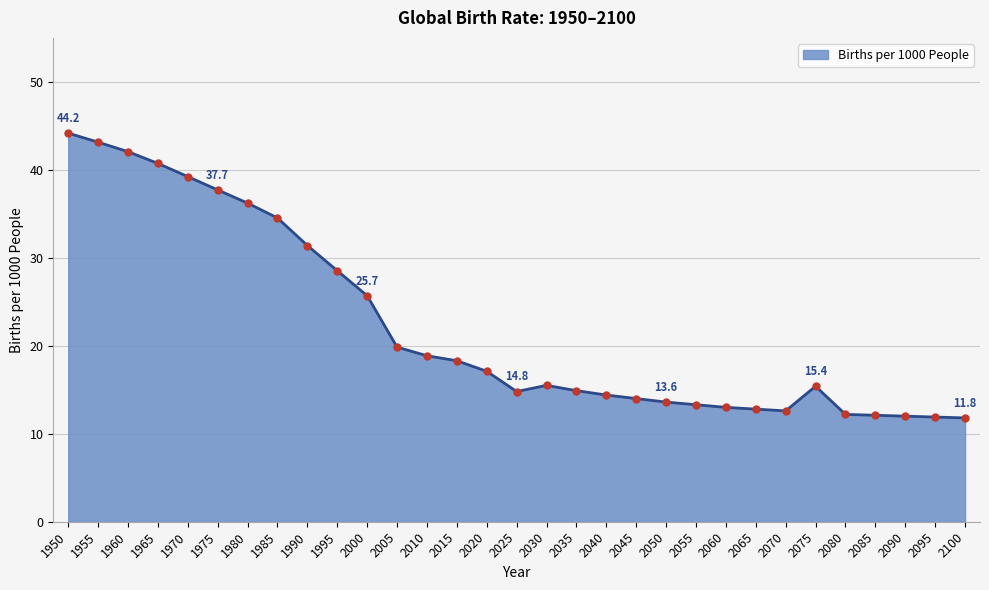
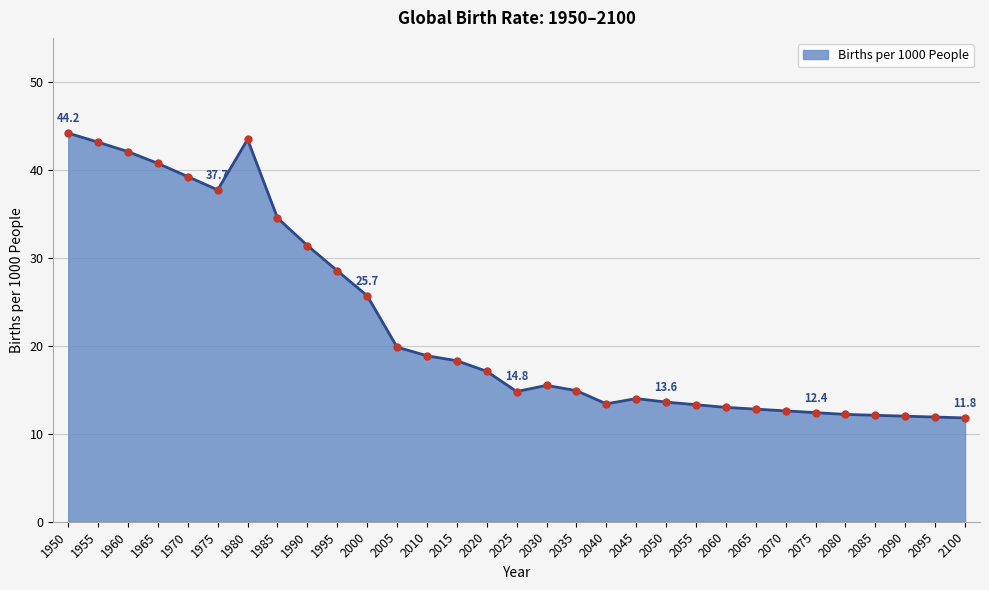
1980: 36 -> 43
2040: 14 -> 13
2075: 15.4 -> 12.4
